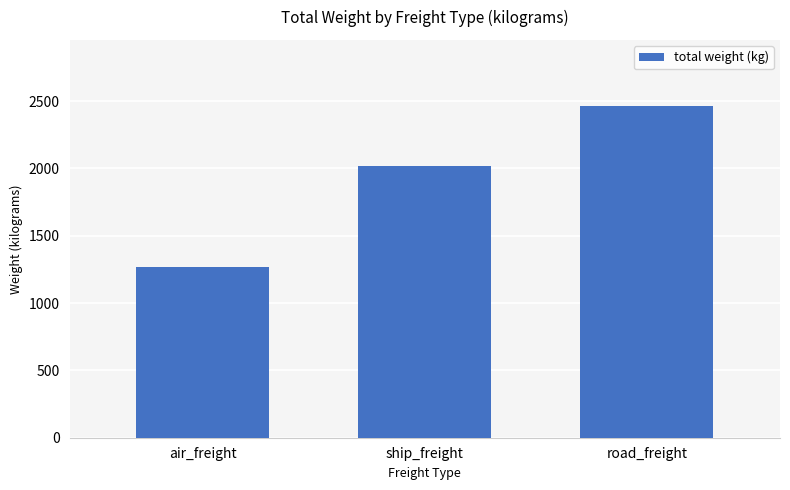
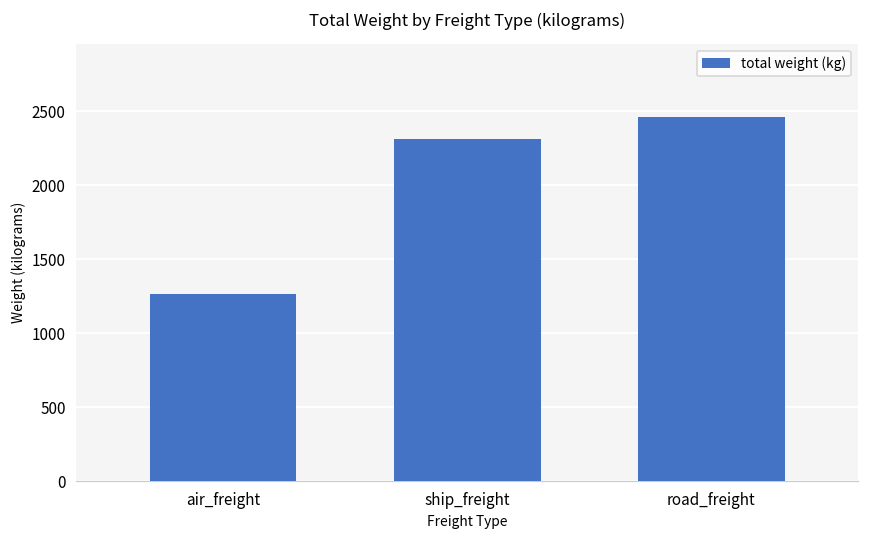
ship_freight: 2020 -> 2310
